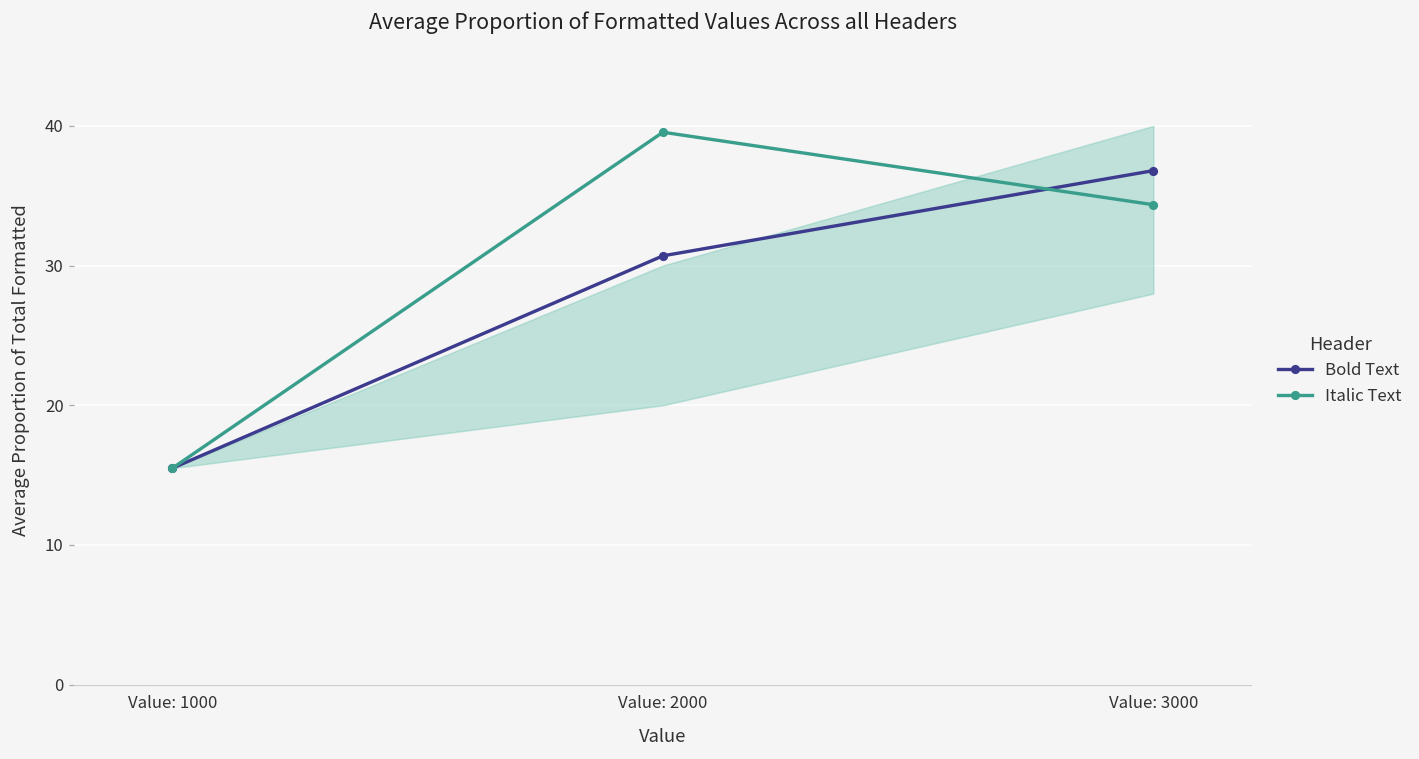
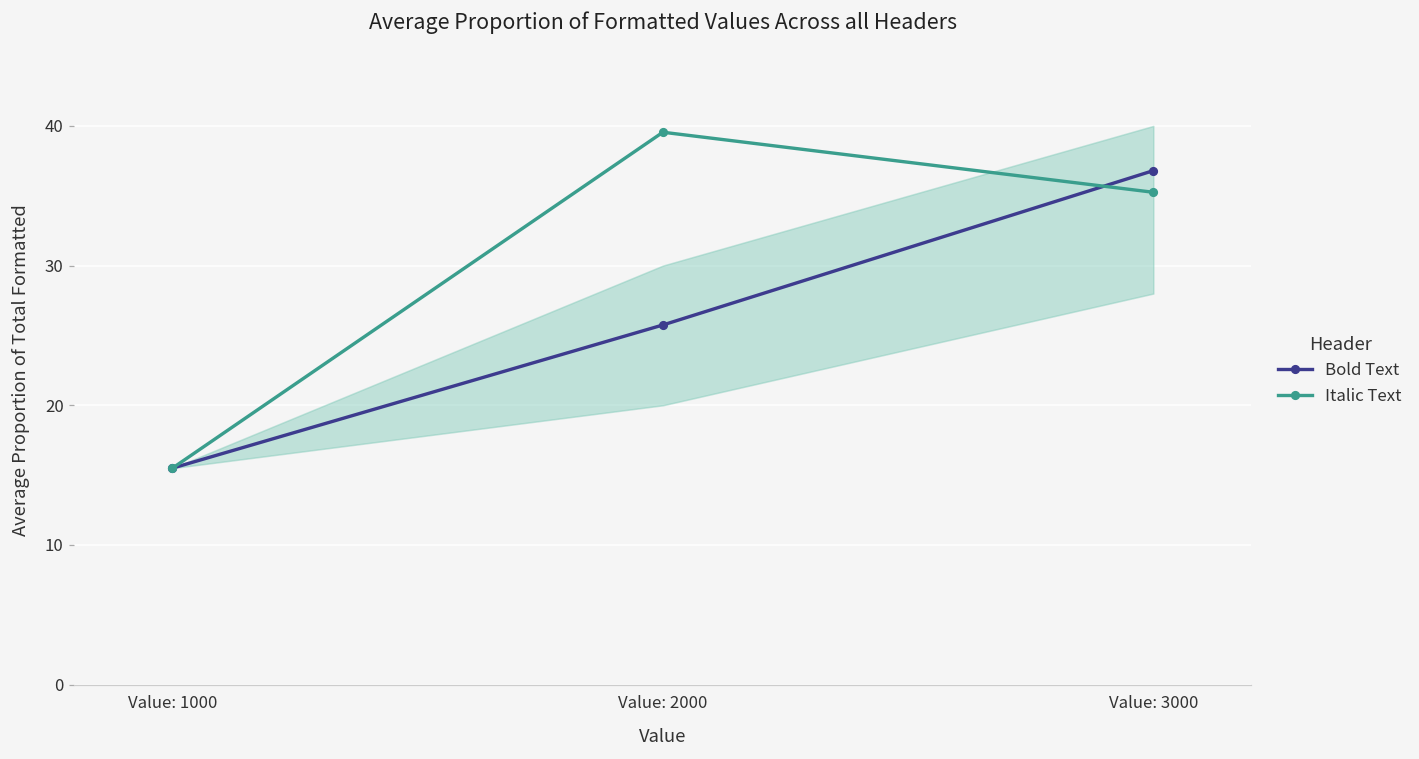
Bold Text, Value: 2000: 30.7 -> 25.8
Italic Text, Value: 3000: 34.4 -> 35.3
